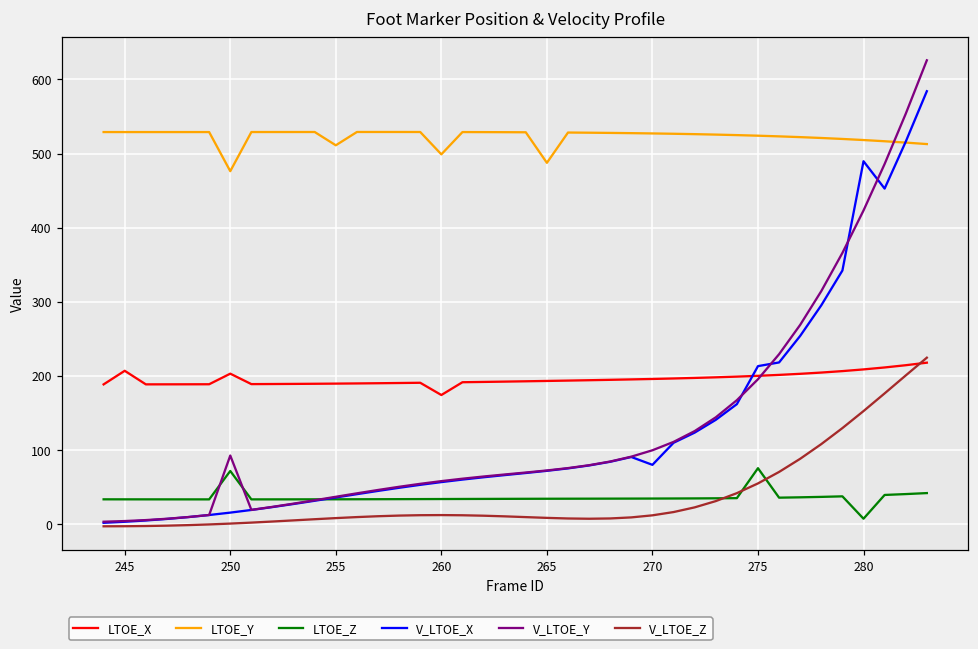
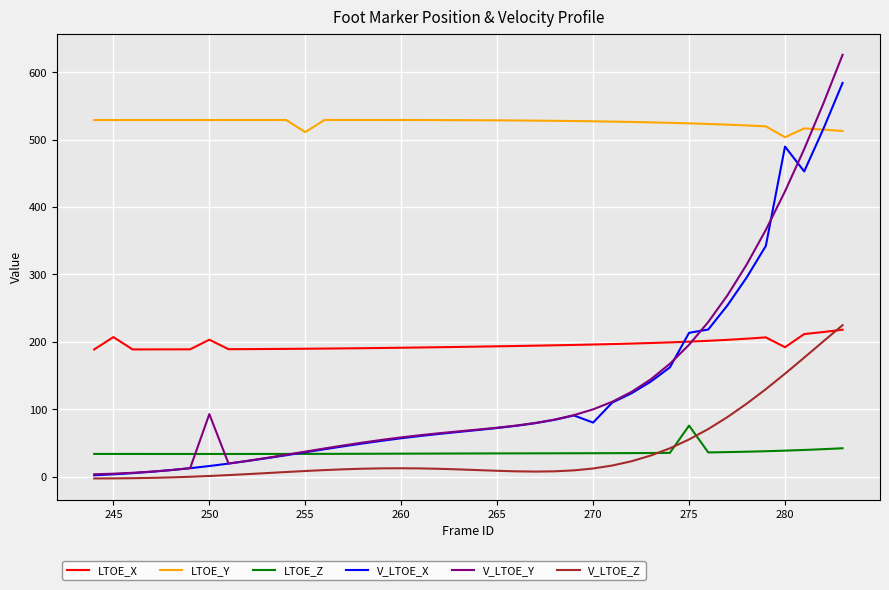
LTOE_Y, 250: 480 -> 530
LTOE_Z, 250: 70 -> 30
LTOE_X, 260: 170 -> 190
LTOE_Y, 260: 500 -> 530
LTOE_Y, 265: 490 -> 530
LTOE_X, 280: 210 -> 190
LTOE_Y, 280: 520 -> 500
LTOE_Z, 280: 10 -> 40
